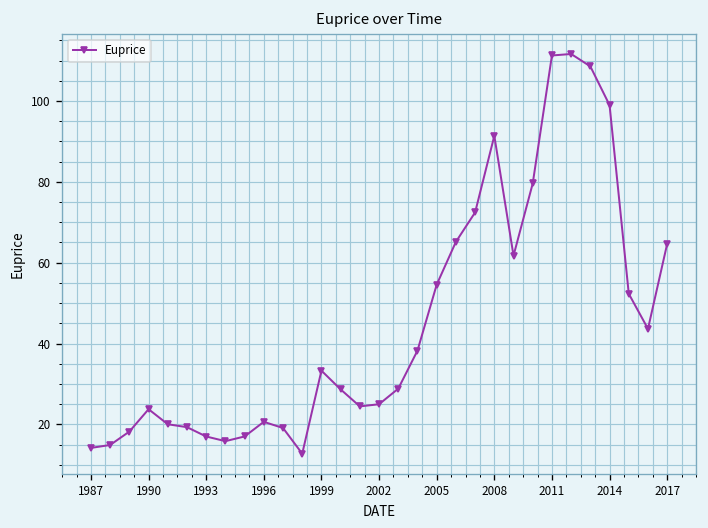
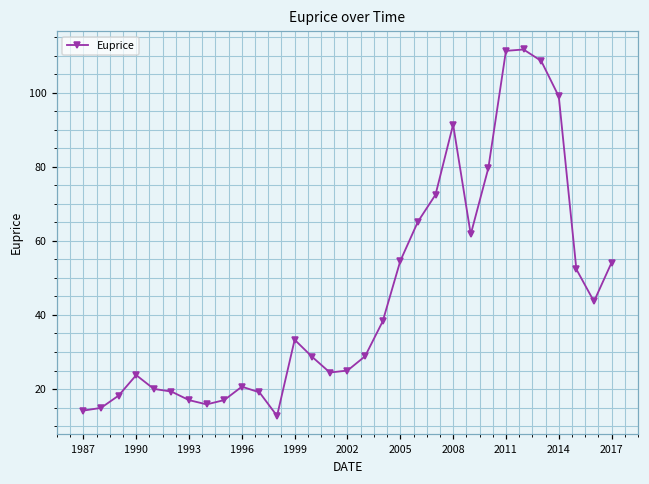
2017: 65 -> 54
